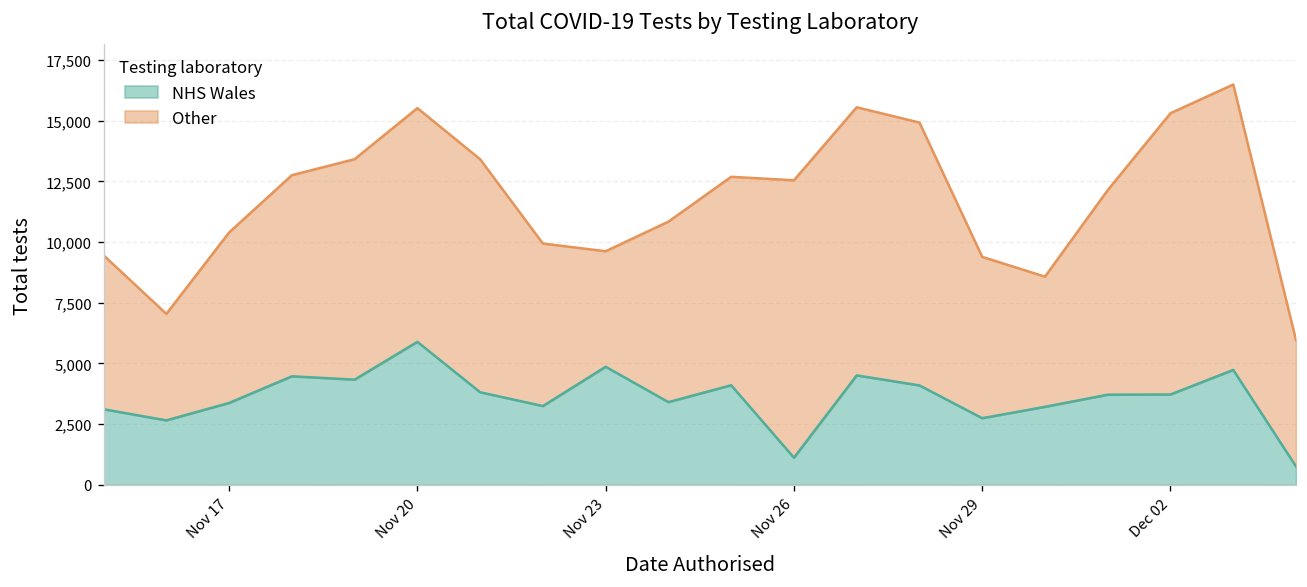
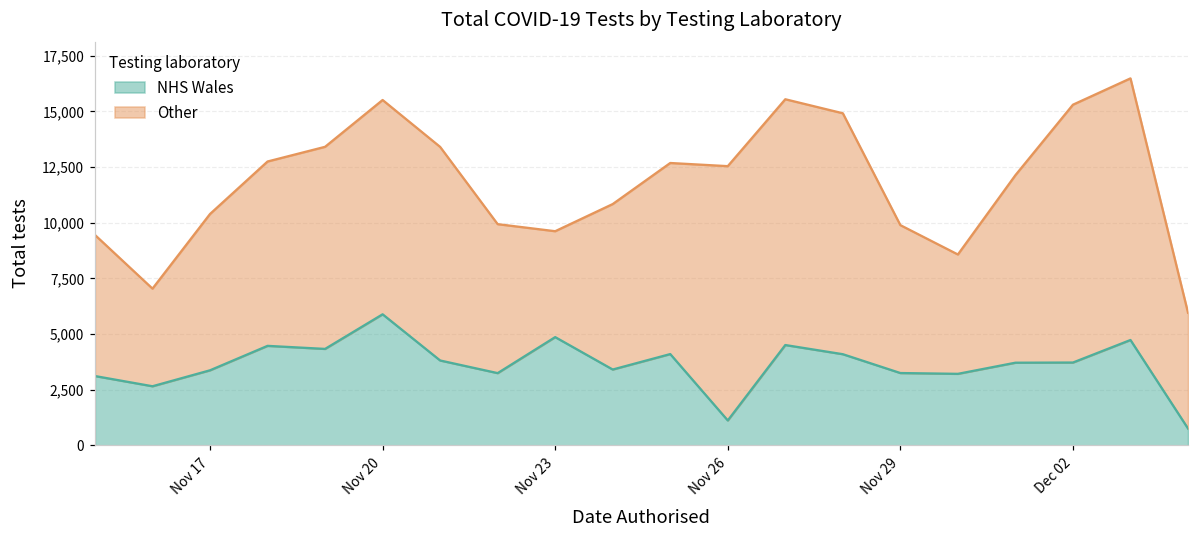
NHS Wales, Nov 29: 2,700 -> 3,200
